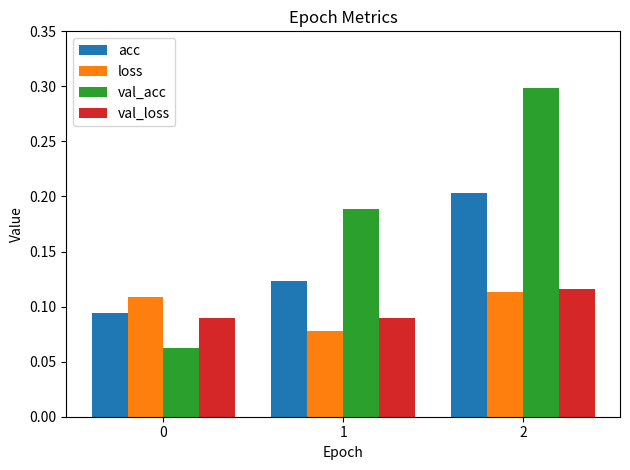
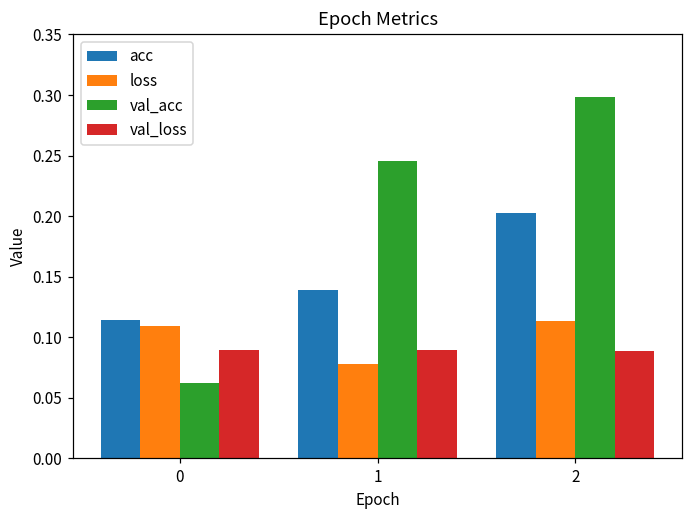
acc, 0: 0.094 -> 0.114
acc, 1: 0.123 -> 0.139
val_acc, 1: 0.189 -> 0.245
val_loss, 2: 0.116 -> 0.089
